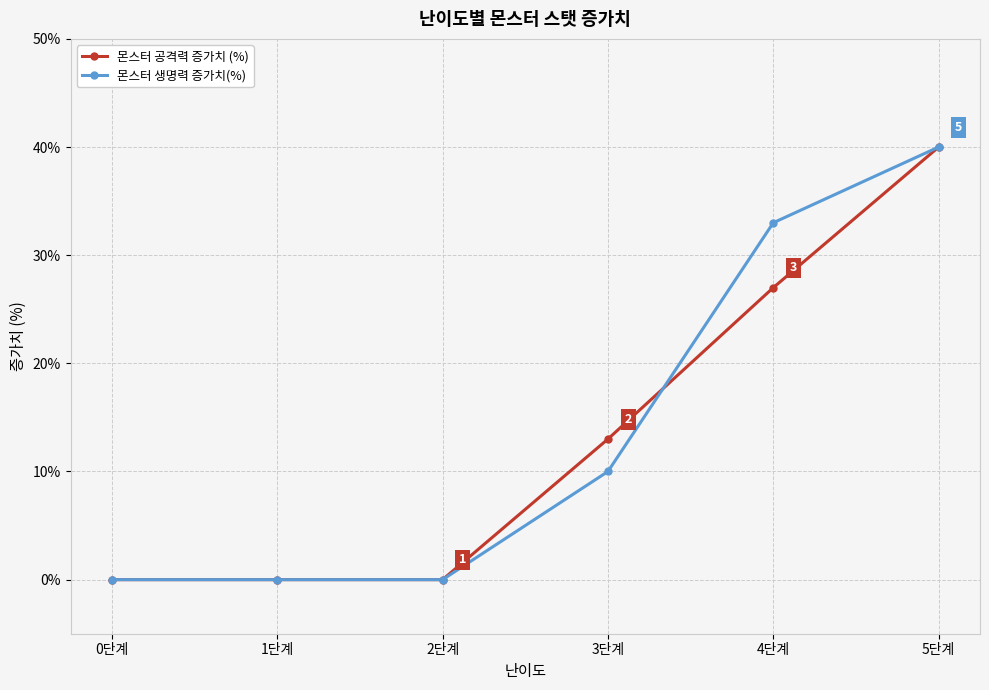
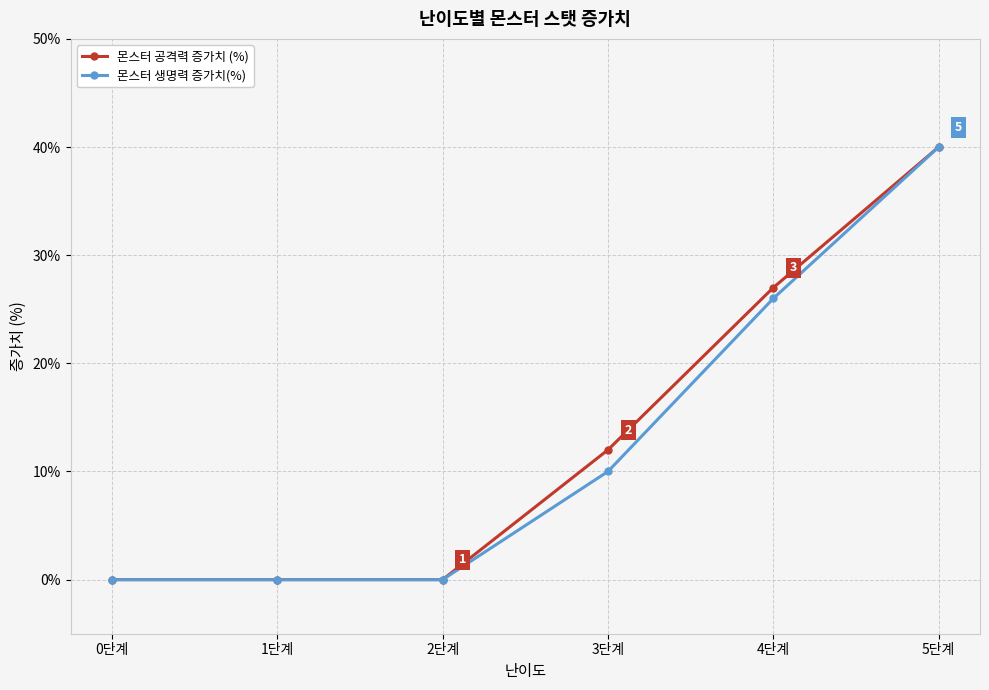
몬스터 공격력 증가치 (%), 3단계: 13% -> 12%
몬스터 생명력 증가치(%), 4단계: 33% -> 26%
